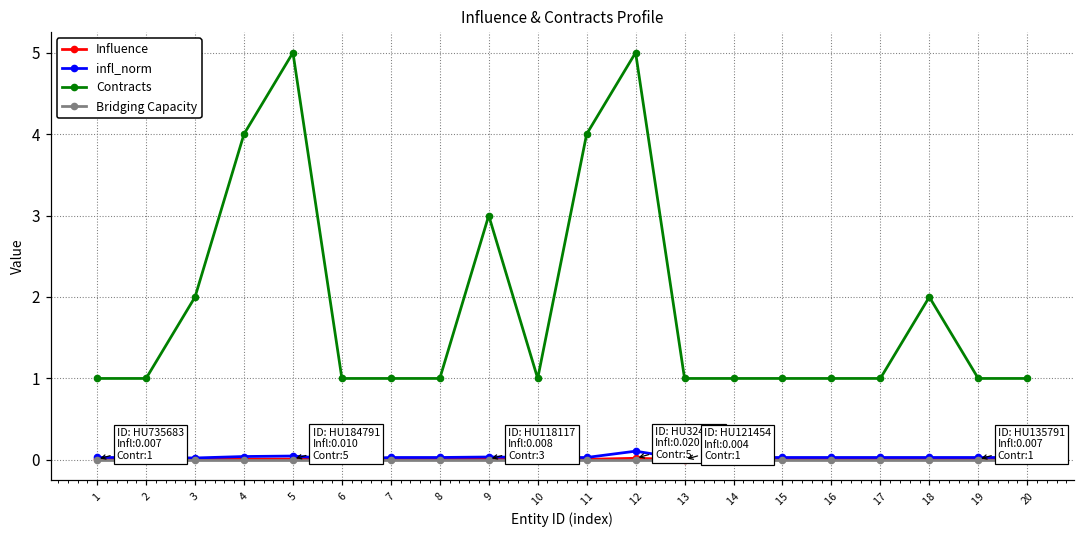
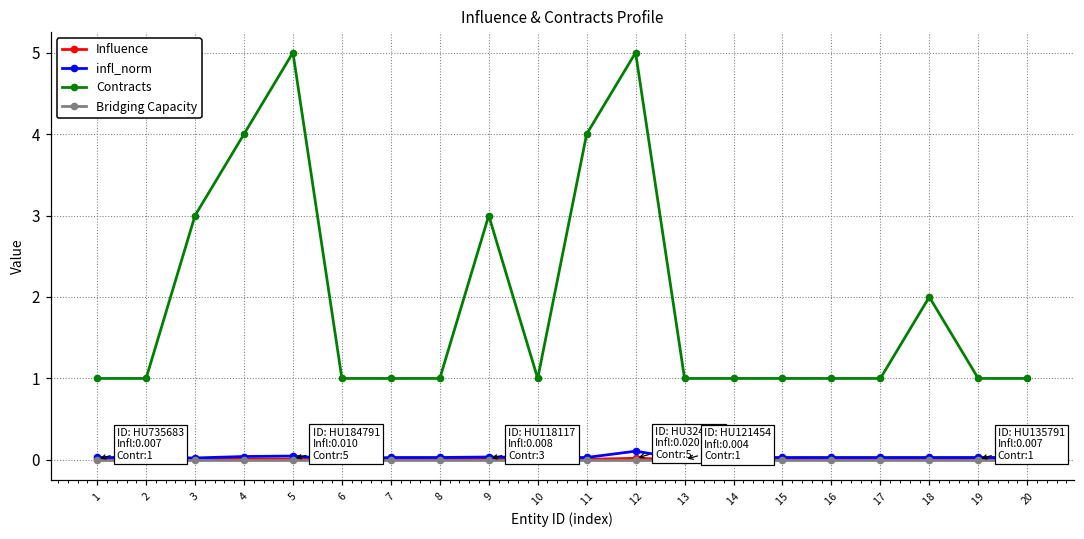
Contracts, 3: 2 -> 3
